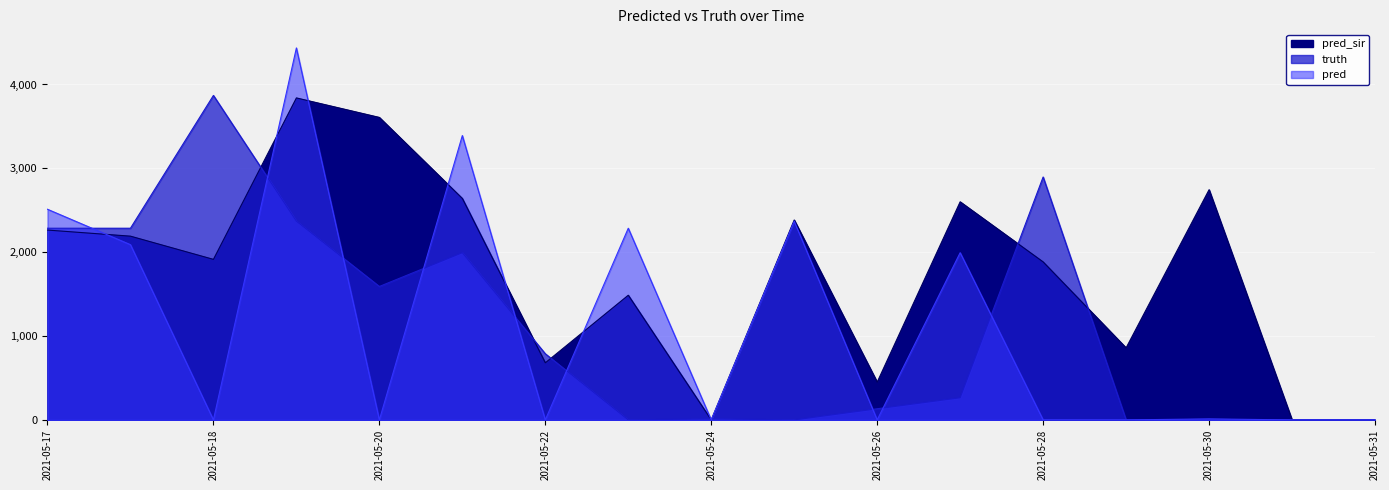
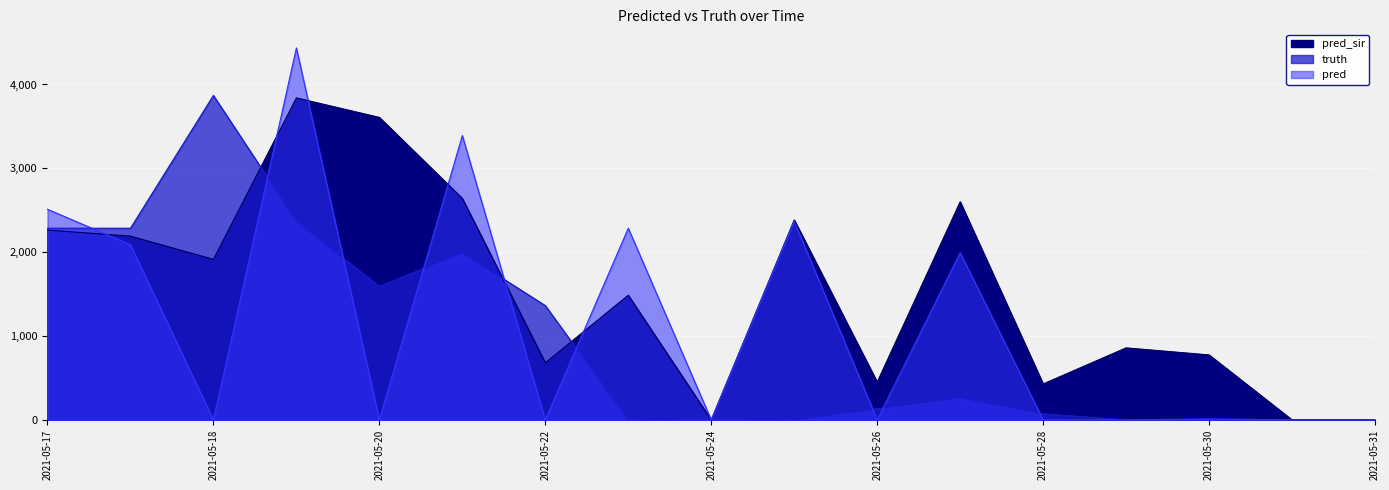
truth, 2021-05-22: 800 -> 1,400
pred_sir, 2021-05-28: 1,900 -> 400
truth, 2021-05-28: 2,900 -> 100
pred_sir, 2021-05-30: 2,700 -> 800
